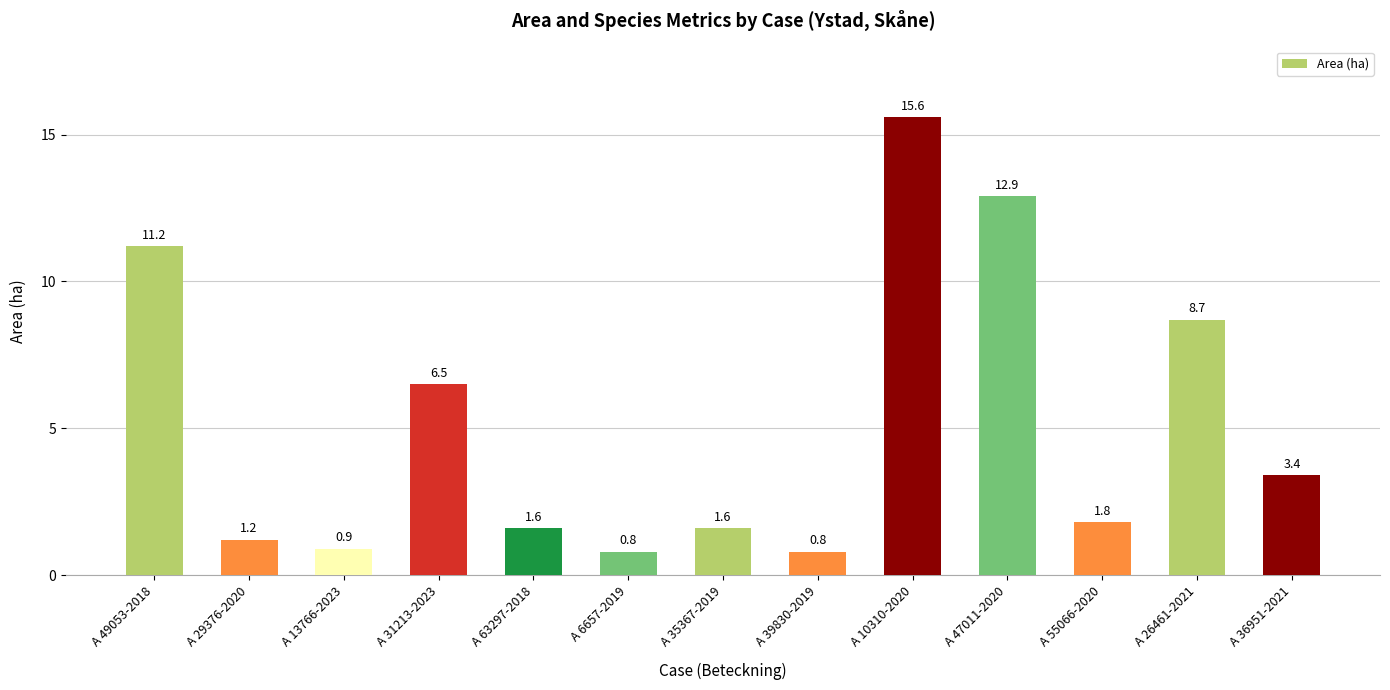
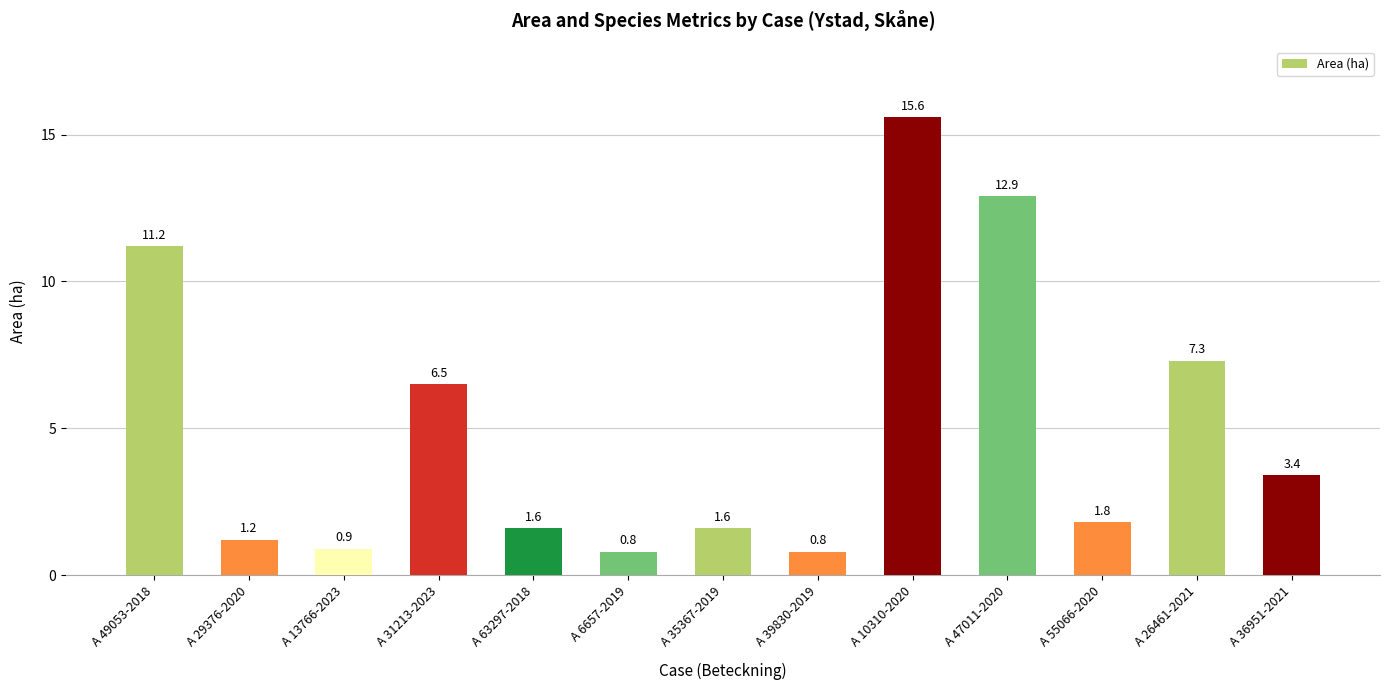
A 26461-2021: 8.7 -> 7.3
